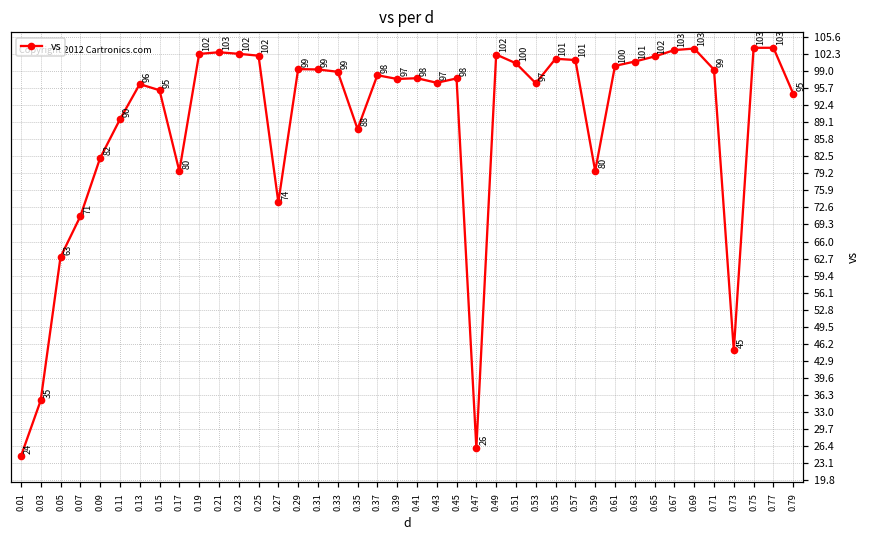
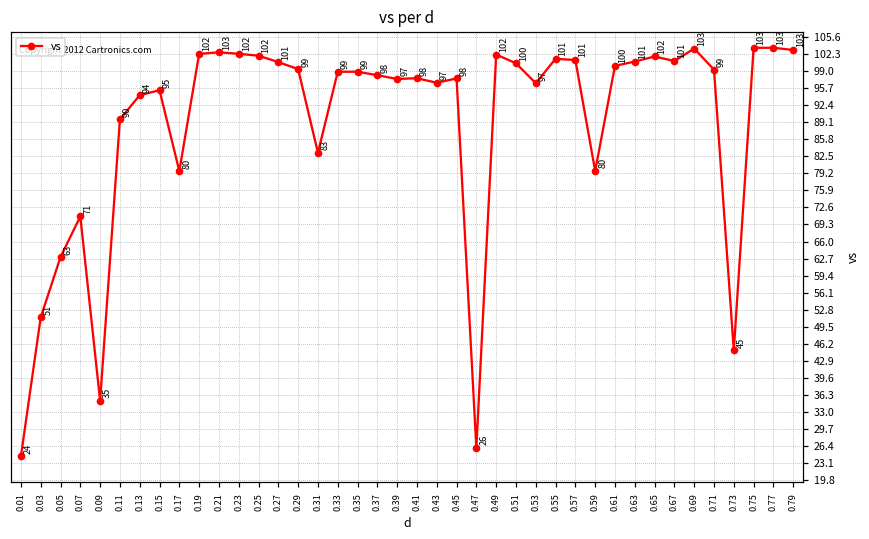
0.03: 35 -> 51
0.09: 82 -> 35
0.13: 96 -> 94
0.27: 74 -> 101
0.31: 99 -> 83
0.35: 88 -> 99
0.67: 103 -> 101
0.79: 95 -> 103
